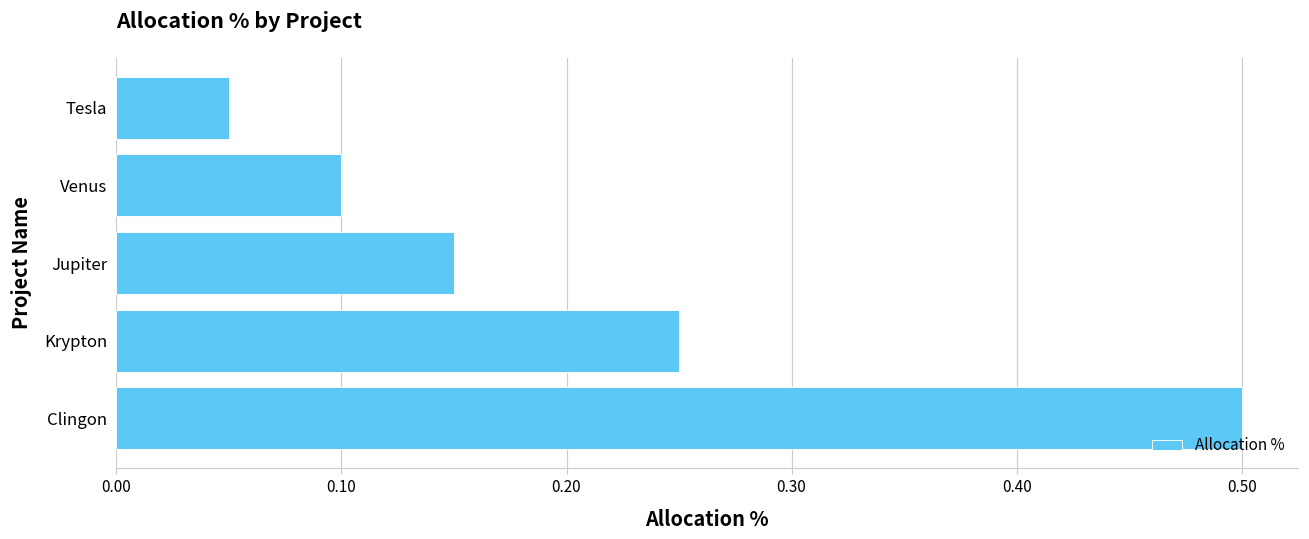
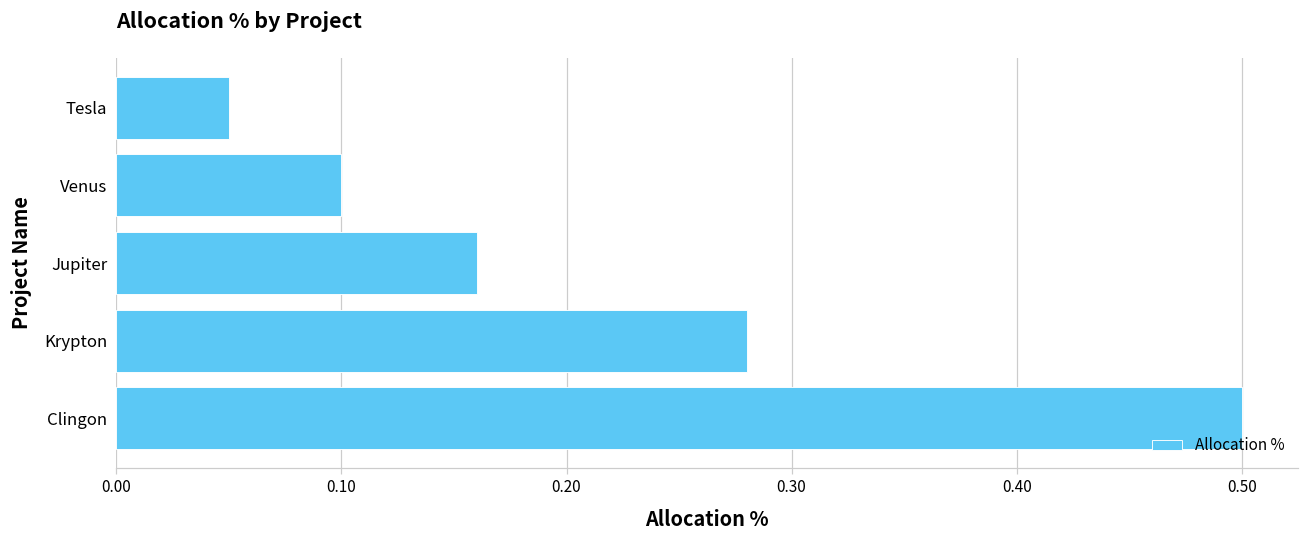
Jupiter: 0.15 -> 0.16
Krypton: 0.25 -> 0.28
